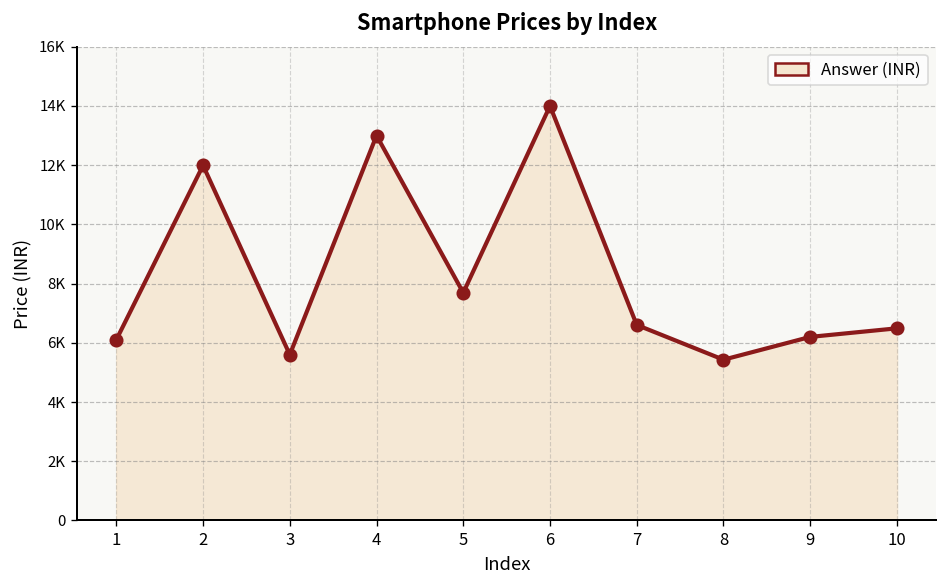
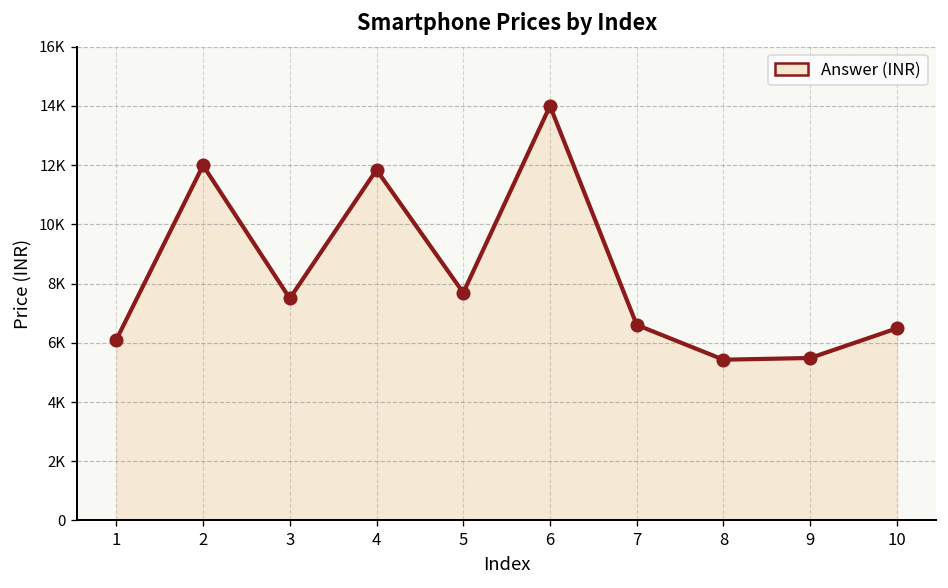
3: 5600 -> 7500
4: 13000 -> 11800
9: 6200 -> 5500
